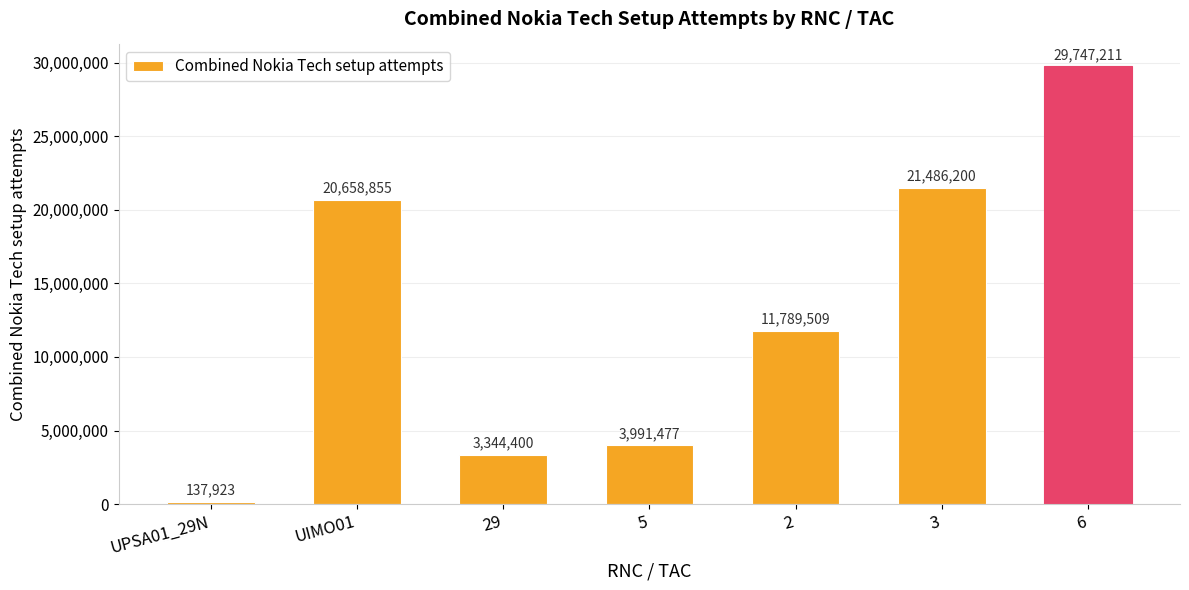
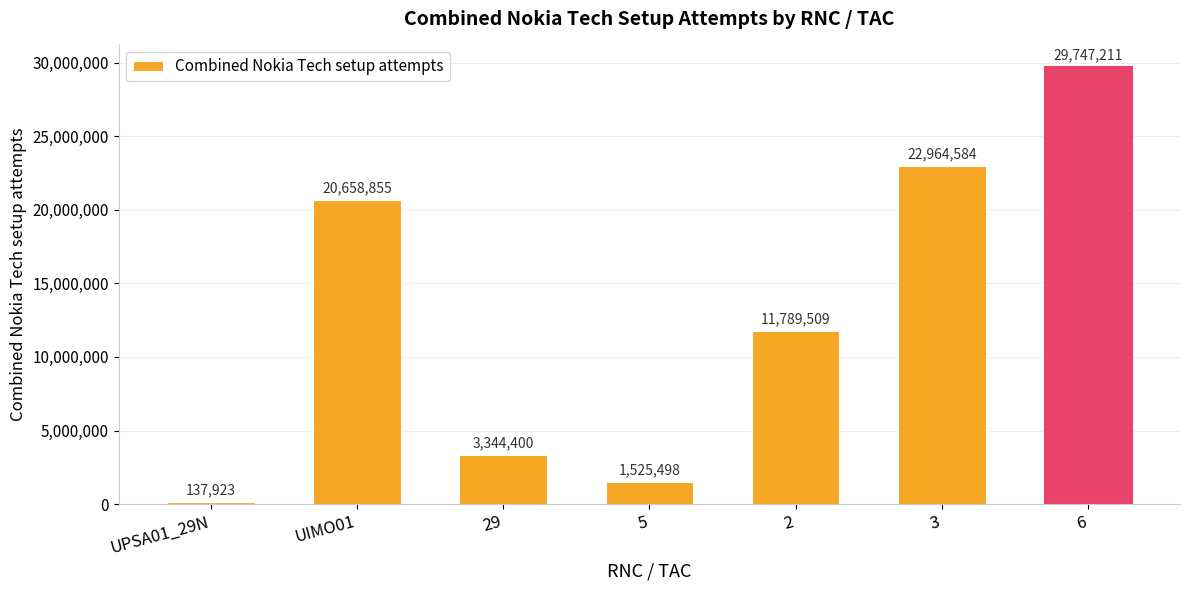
5: 3,991,477 -> 1,525,498
3: 21,486,200 -> 22,964,584
